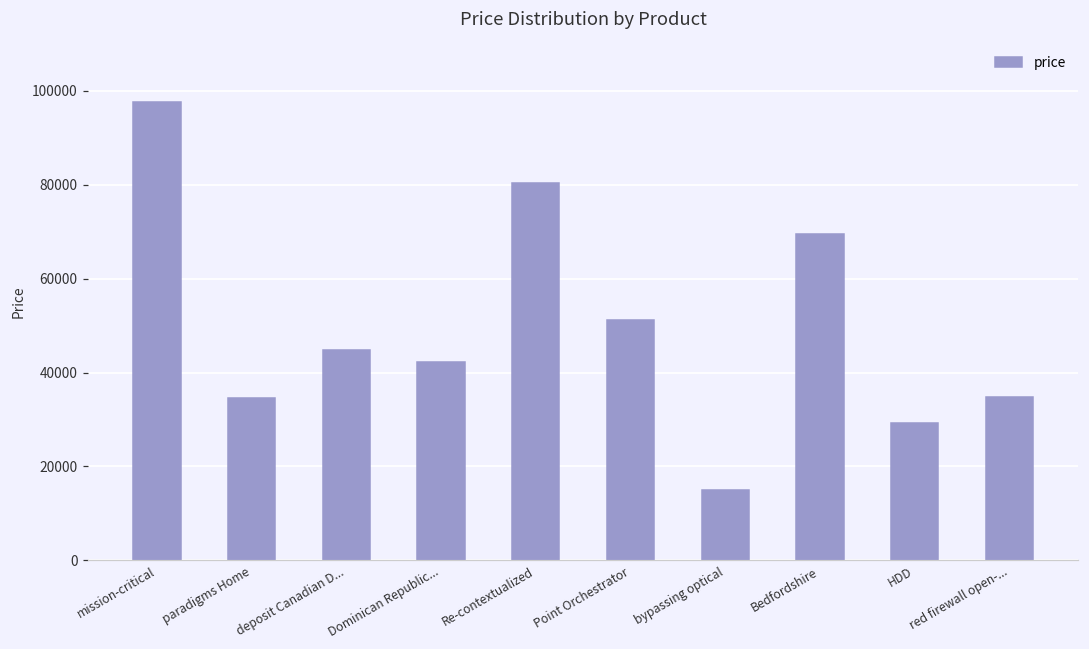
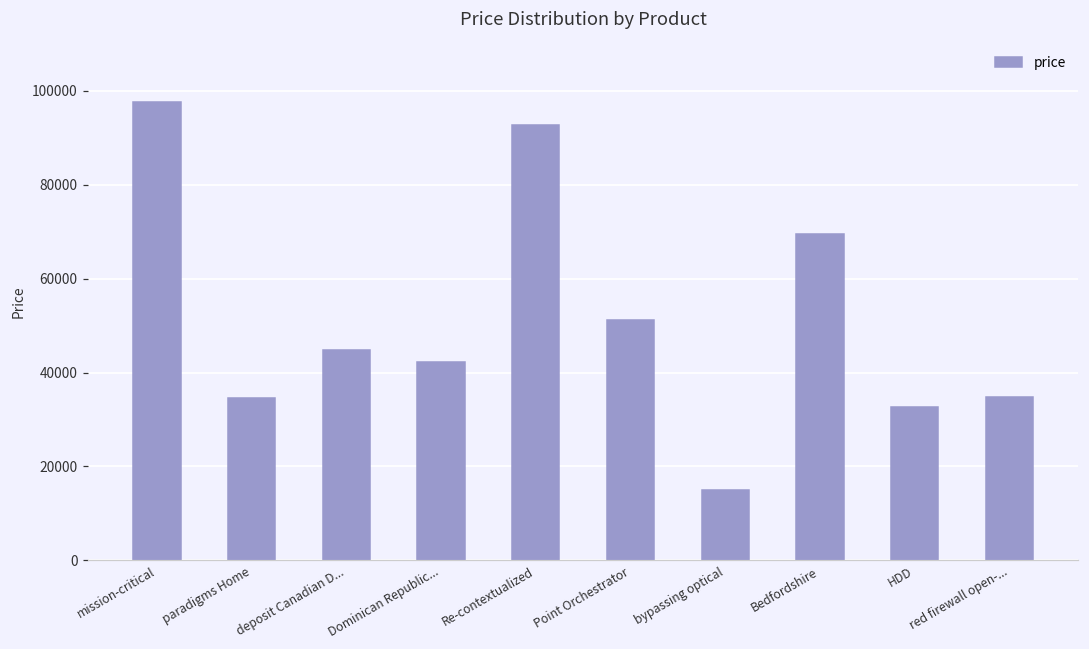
Re-contextualized: 80000 -> 93000
HDD: 29000 -> 33000
